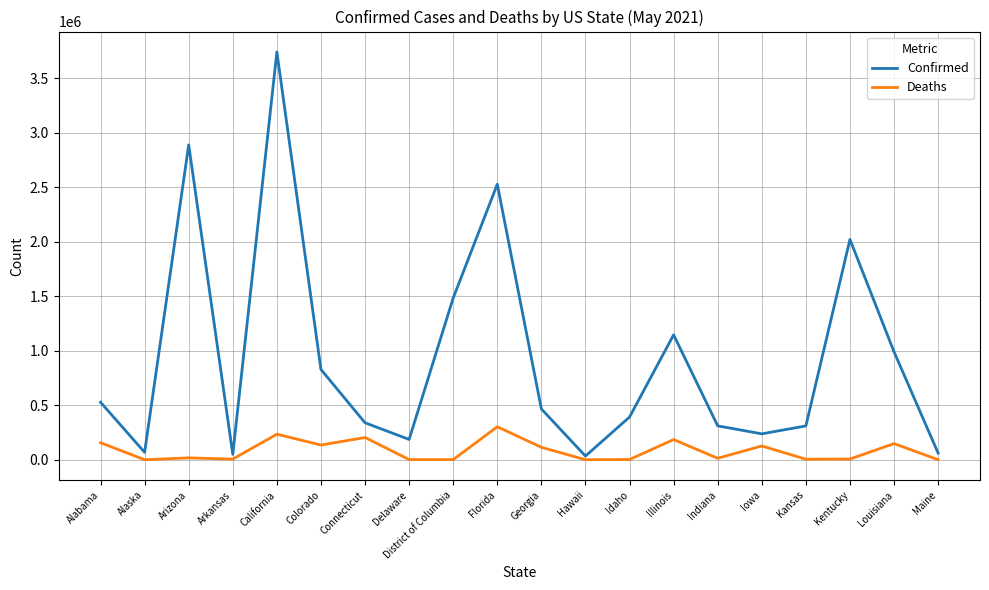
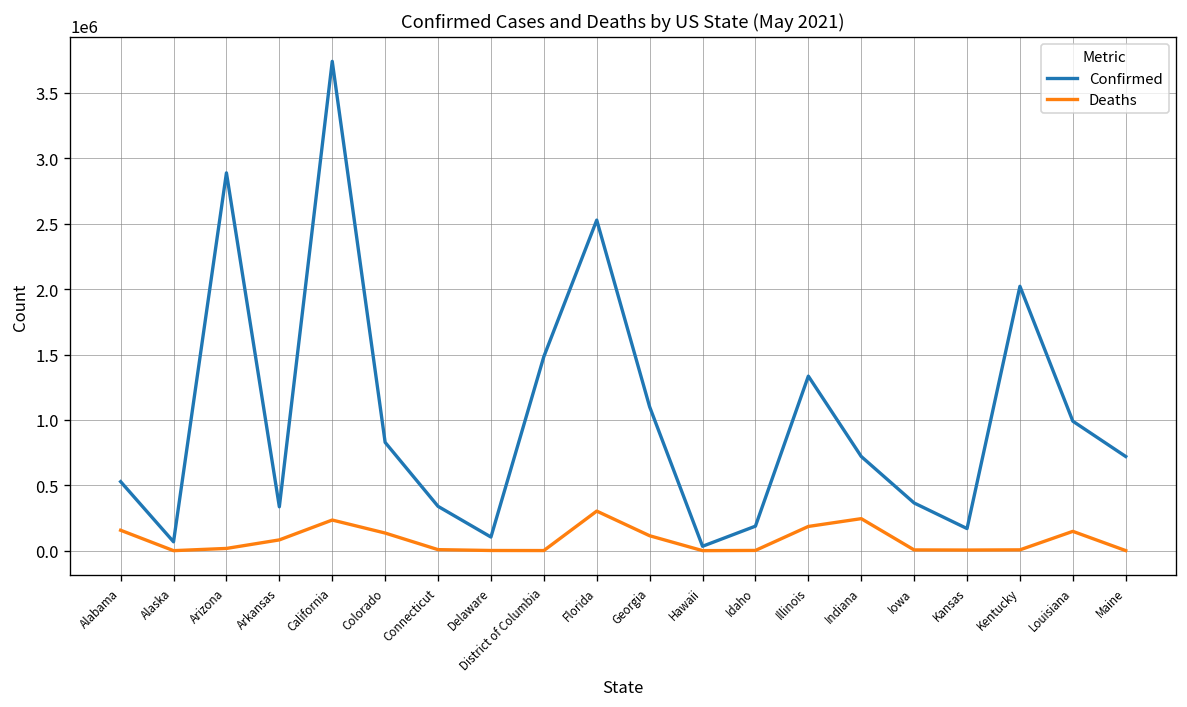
Confirmed, Arkansas: 50000 -> 340000
Deaths, Arkansas: 10000 -> 80000
Deaths, Connecticut: 200000 -> 10000
Confirmed, Delaware: 190000 -> 100000
Confirmed, Georgia: 470000 -> 1100000
Confirmed, Idaho: 390000 -> 190000
Confirmed, Illinois: 1150000 -> 1330000
Confirmed, Indiana: 310000 -> 720000
Deaths, Indiana: 10000 -> 250000
Confirmed, Iowa: 240000 -> 360000
Deaths, Iowa: 130000 -> 10000
Confirmed, Kansas: 310000 -> 170000
Confirmed, Maine: 60000 -> 720000
